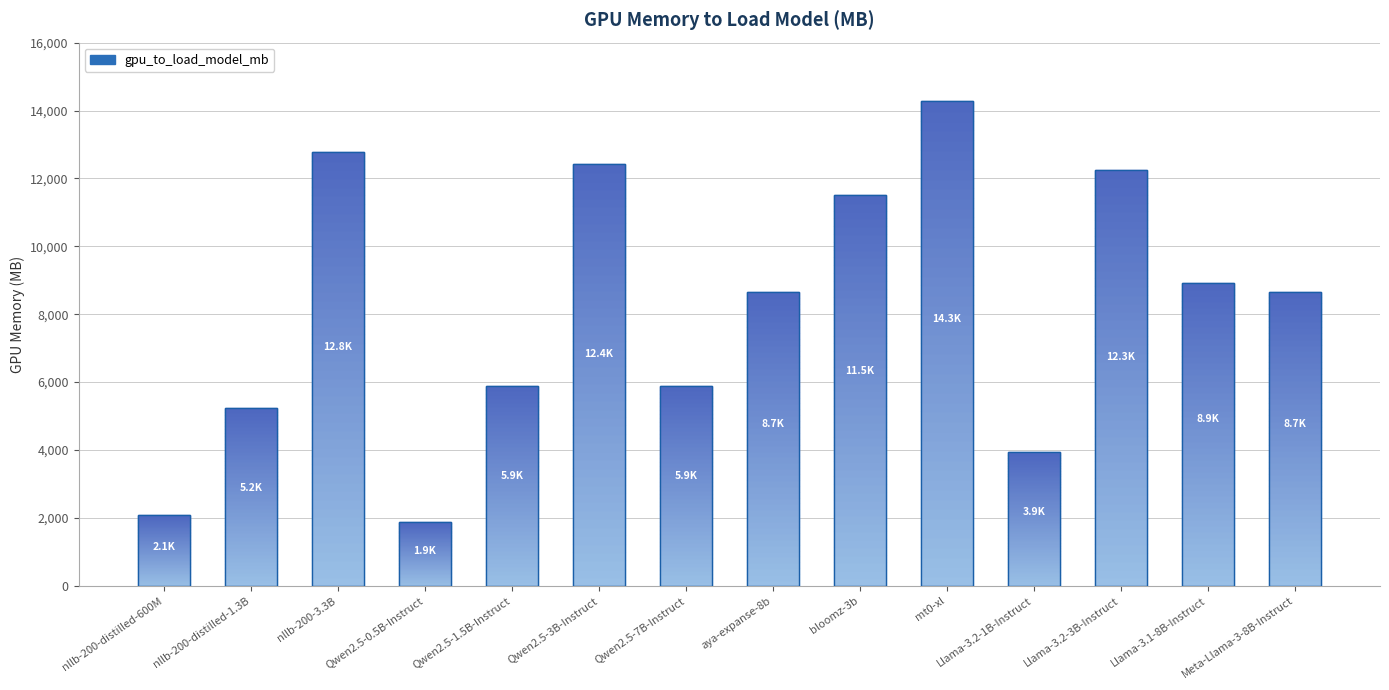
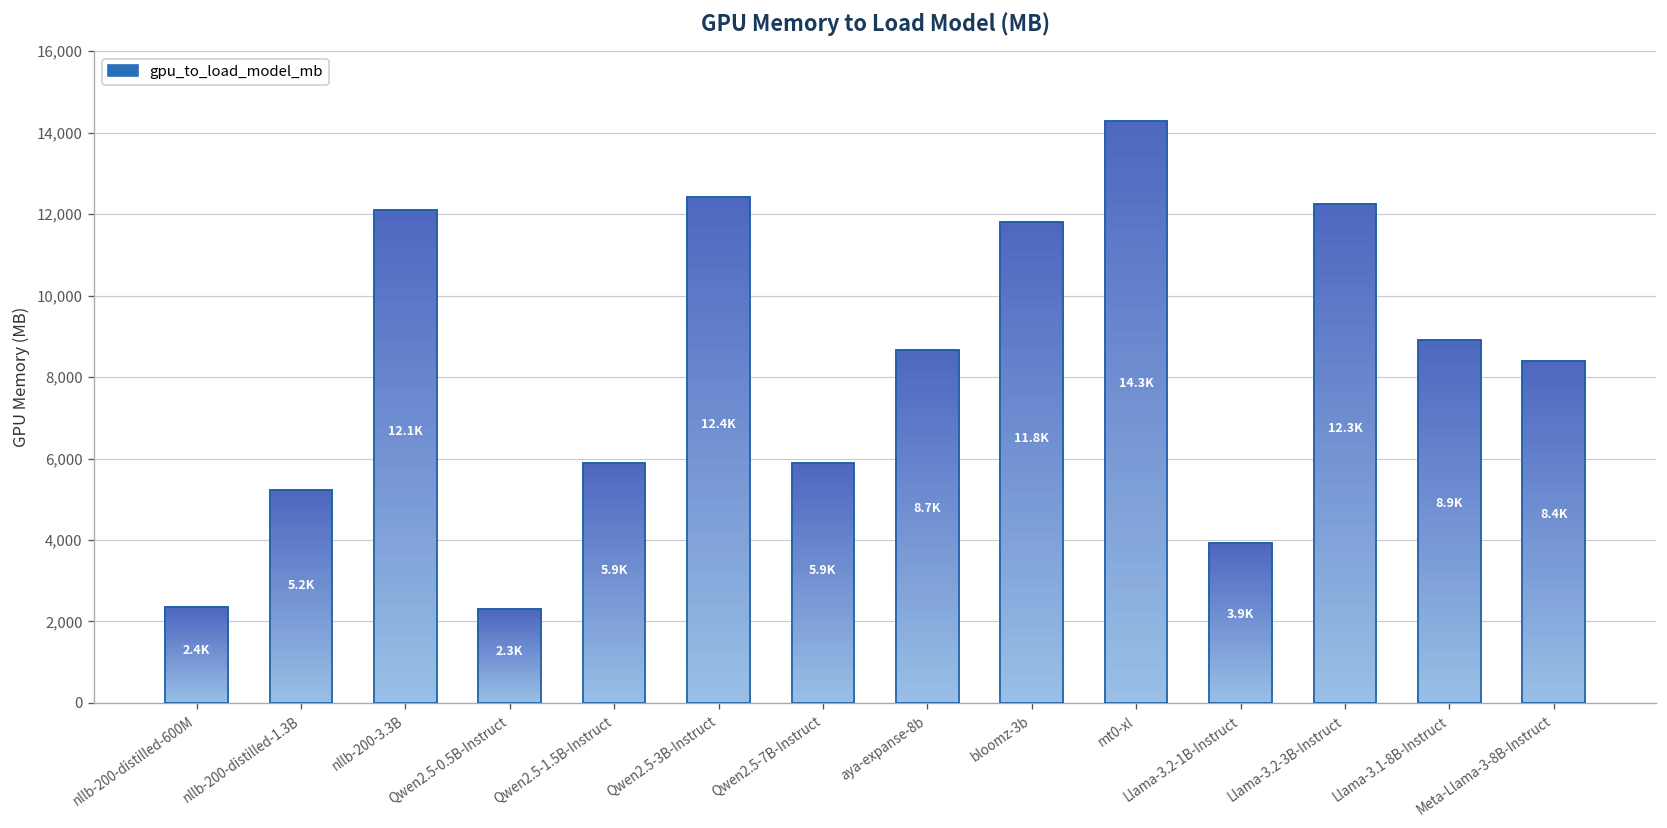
nllb-200-distilled-600M: 2.1K -> 2.4K
nllb-200-3.3B: 12.8K -> 12.1K
Qwen2.5-0.5B-Instruct: 1.9K -> 2.3K
bloomz-3b: 11.5K -> 11.8K
Meta-Llama-3-8B-Instruct: 8.7K -> 8.4K
